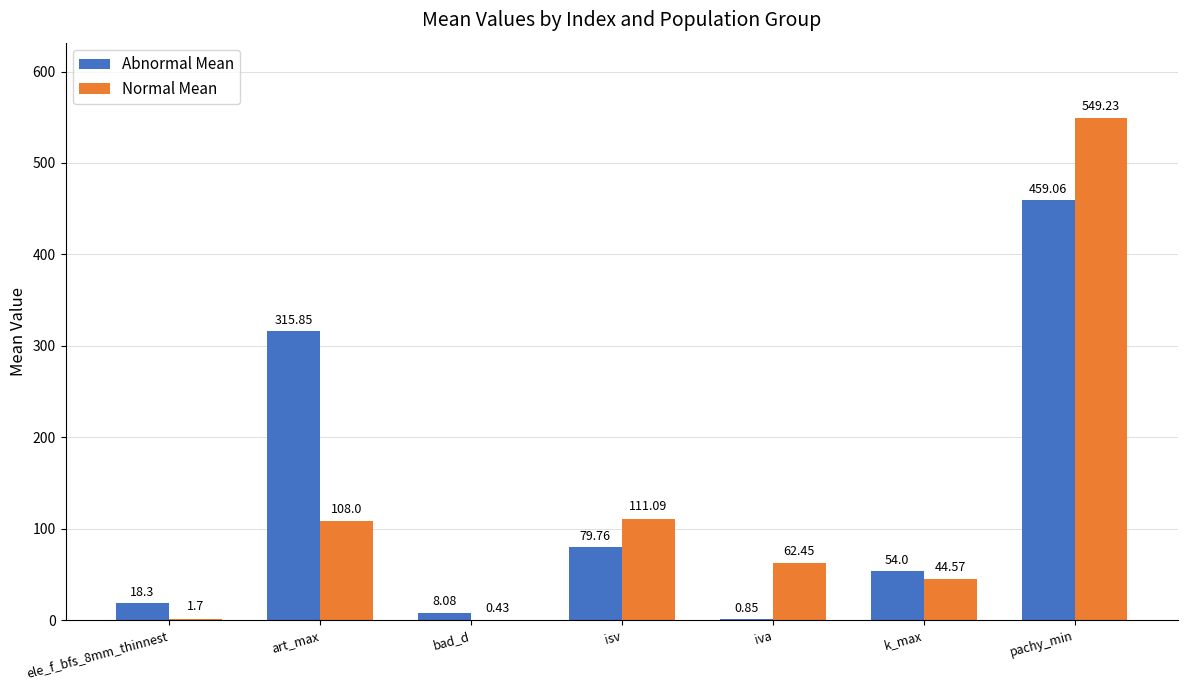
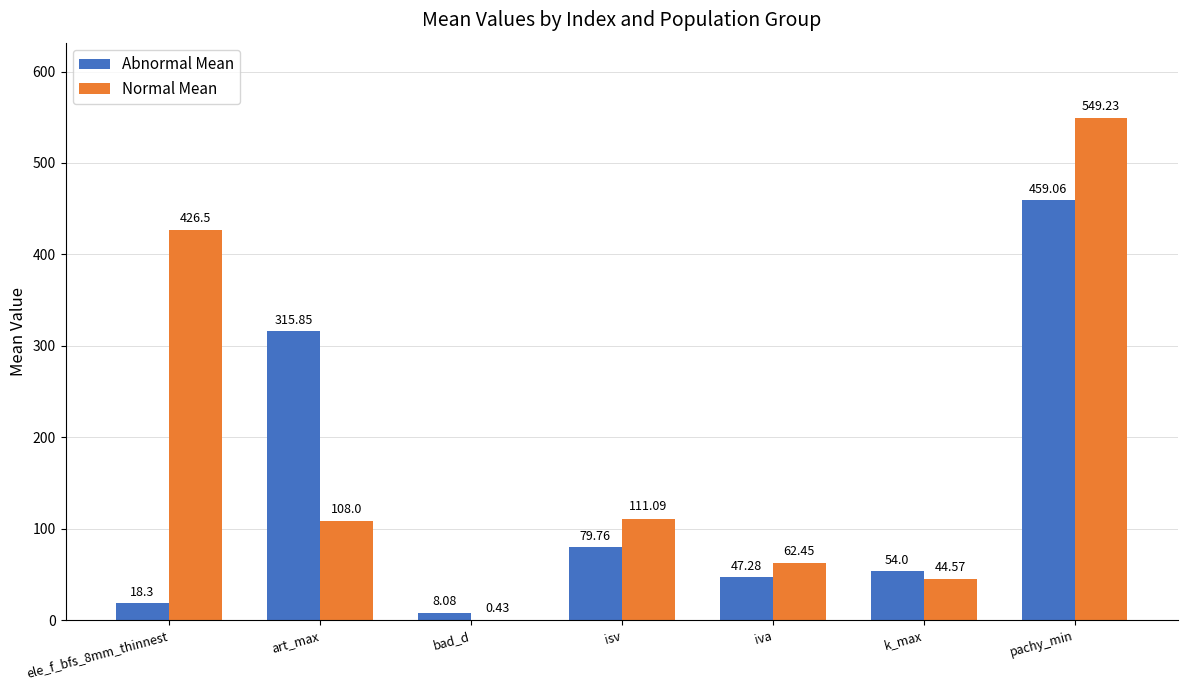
Normal Mean, ele_f_bfs_8mm_thinnest: 1.7 -> 426.5
Abnormal Mean, iva: 0.85 -> 47.28
